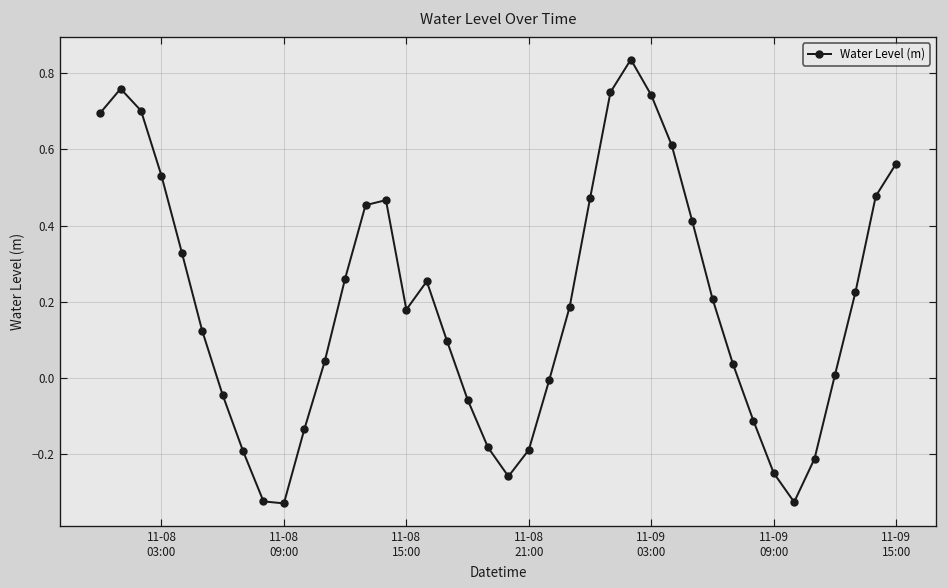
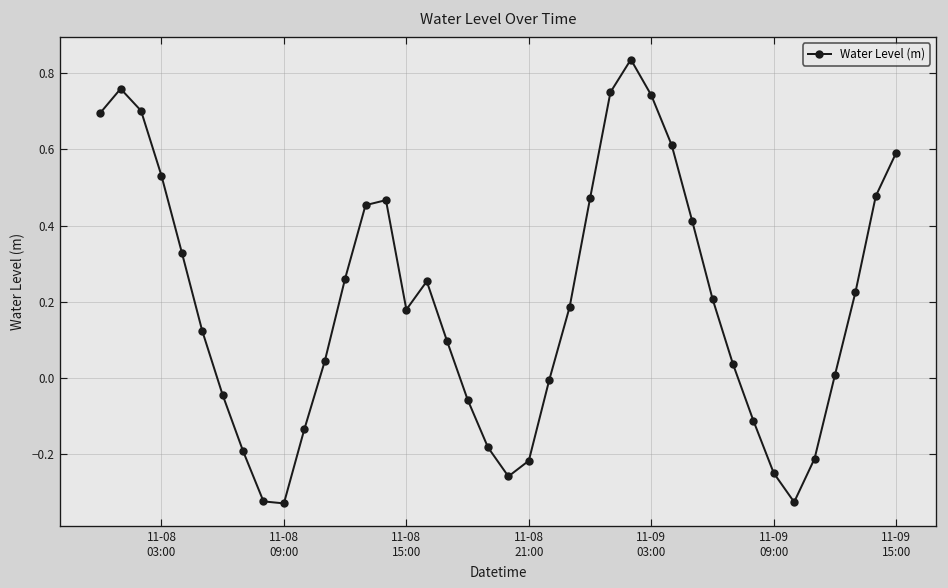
11-08 21:00: -0.19 -> -0.22
11-09 15:00: 0.56 -> 0.59
